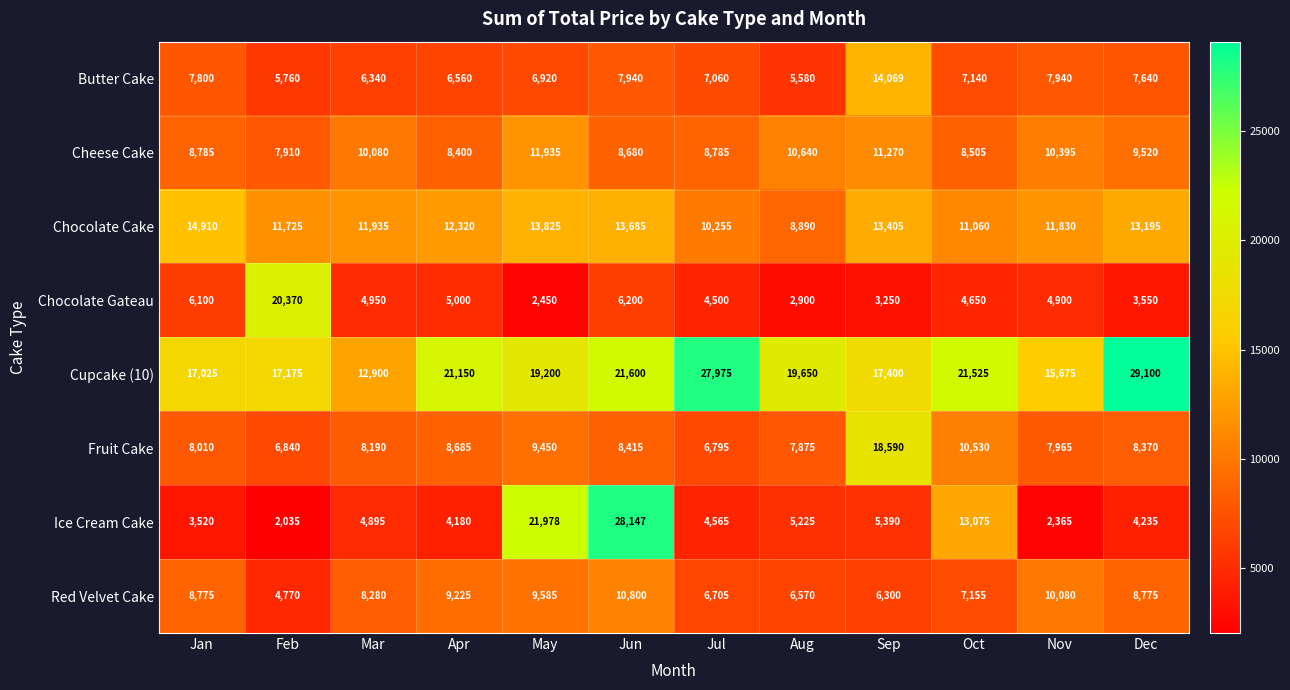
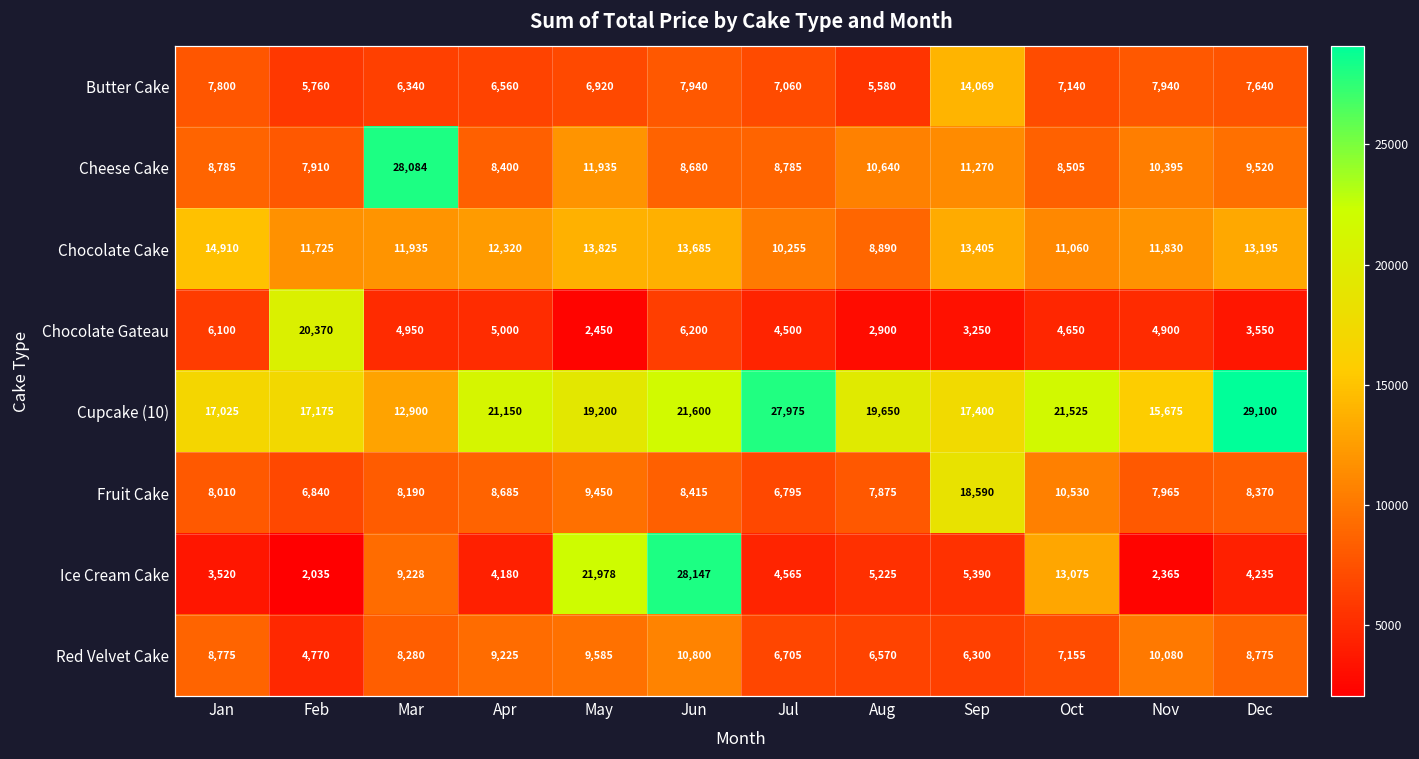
Cheese Cake, Mar: 10,080 -> 28,084
Ice Cream Cake, Mar: 4,895 -> 9,228
